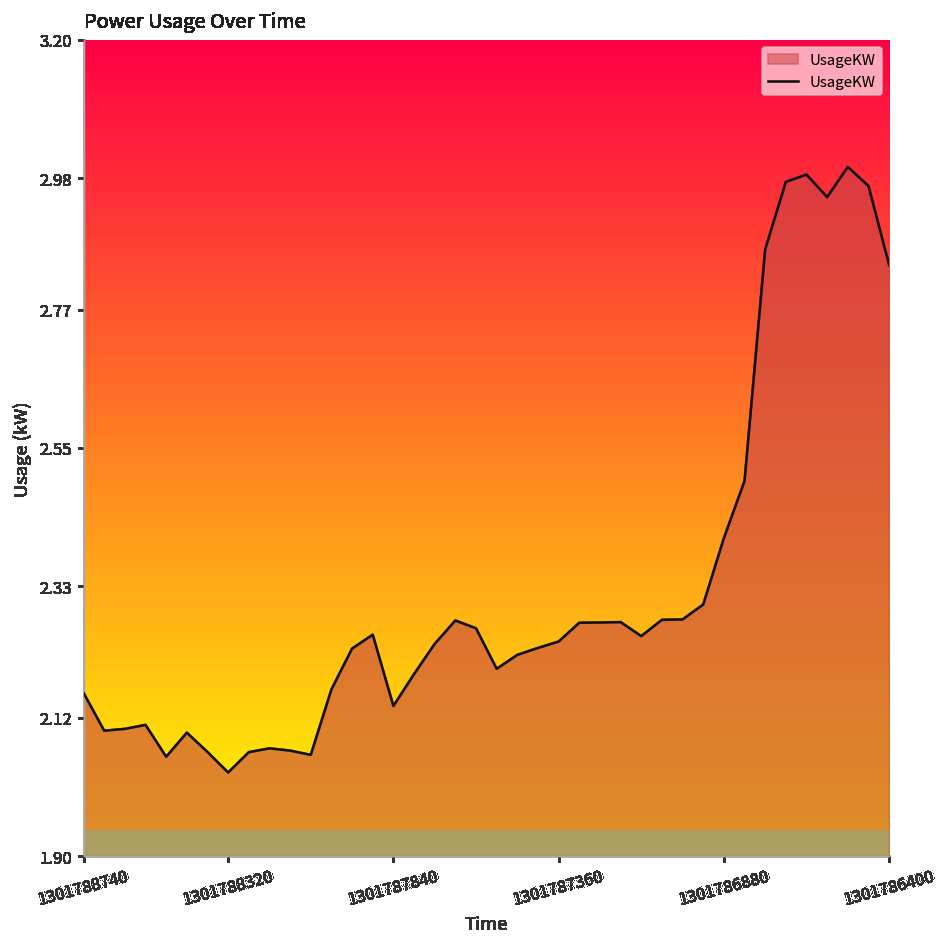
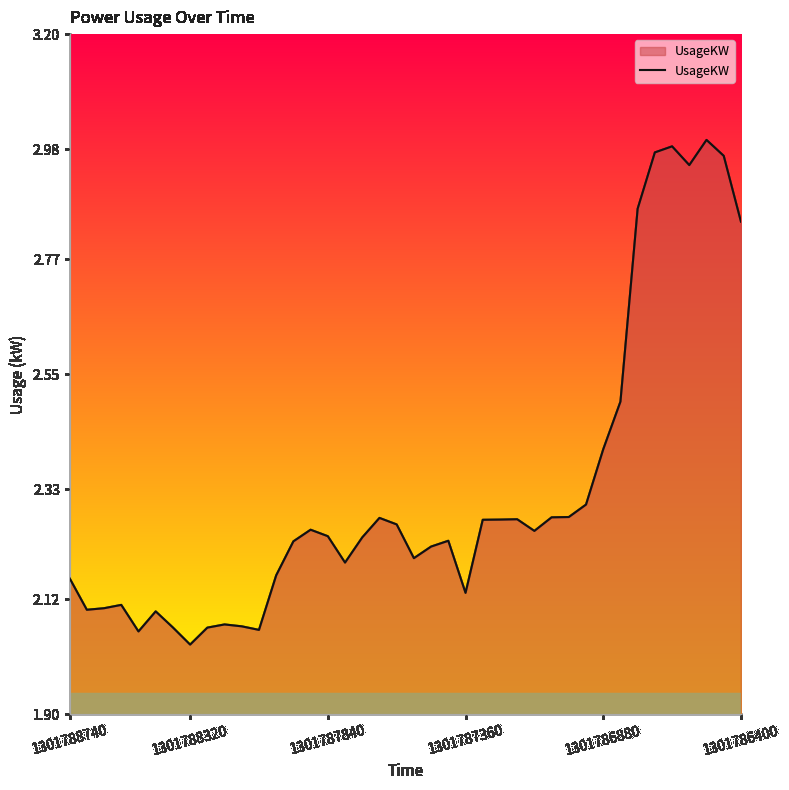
1301787840: 2.14 -> 2.24
1301787360: 2.24 -> 2.13
